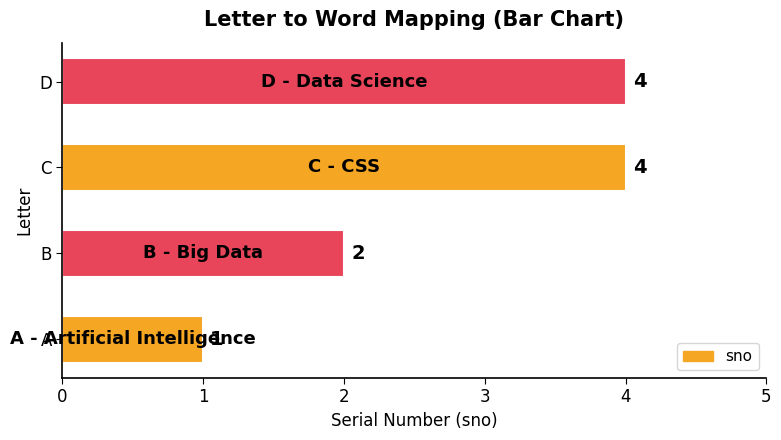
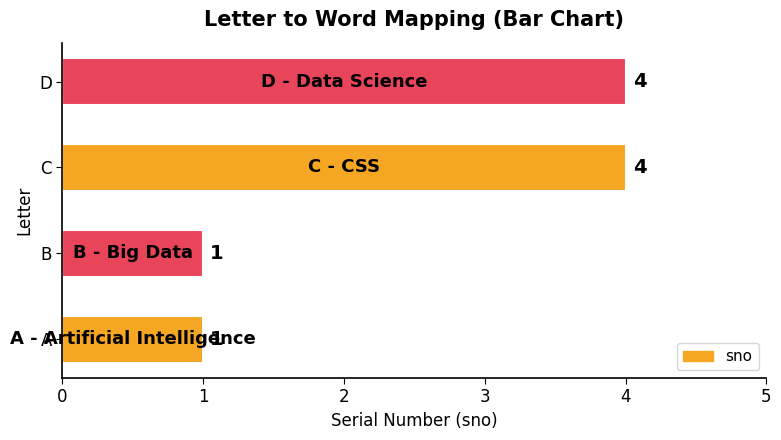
B: 2 -> 1
